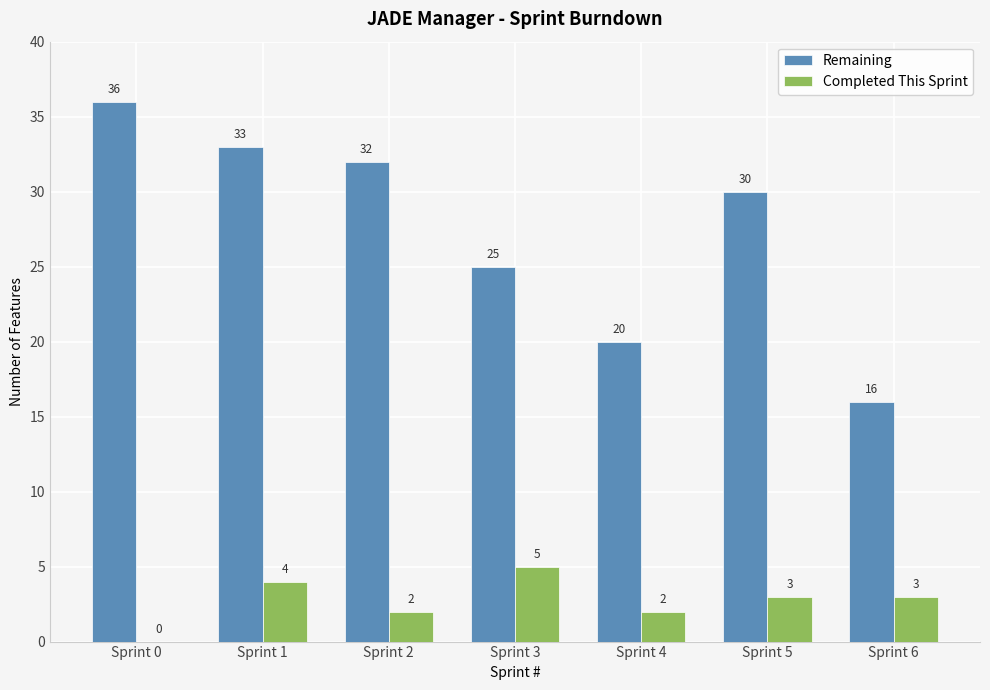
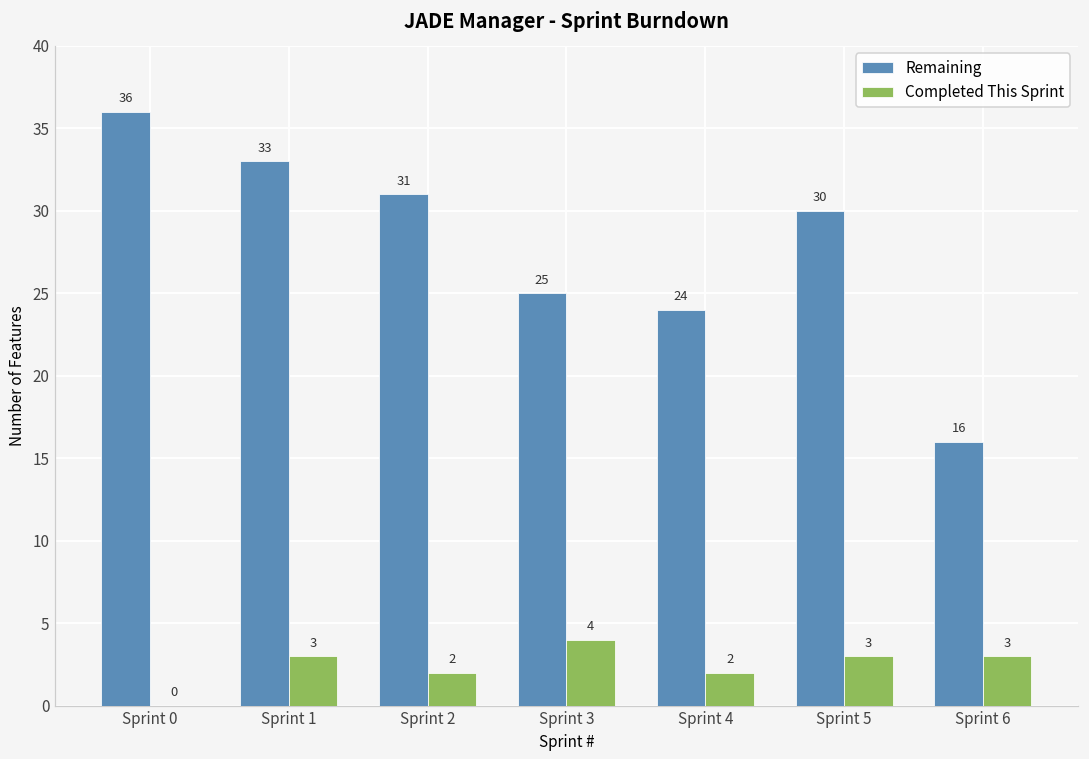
Completed This Sprint, Sprint 1: 4 -> 3
Remaining, Sprint 2: 32 -> 31
Completed This Sprint, Sprint 3: 5 -> 4
Remaining, Sprint 4: 20 -> 24
